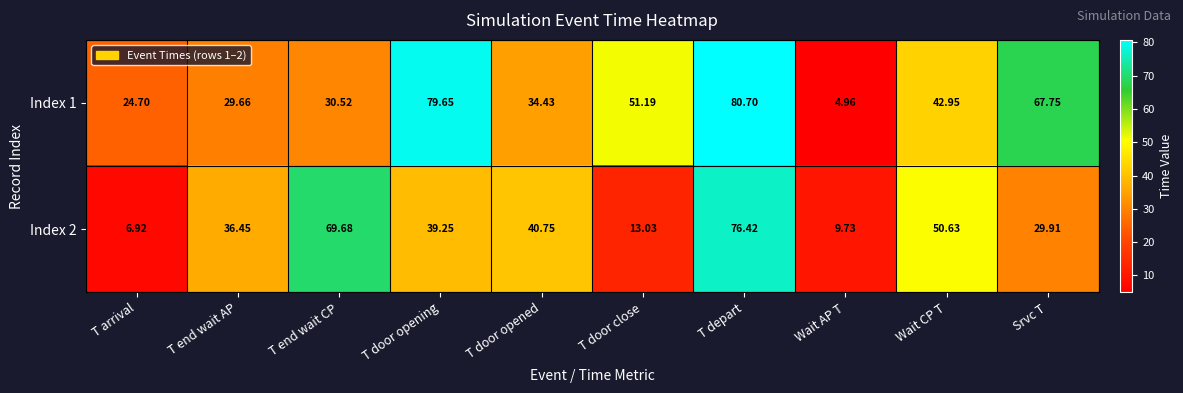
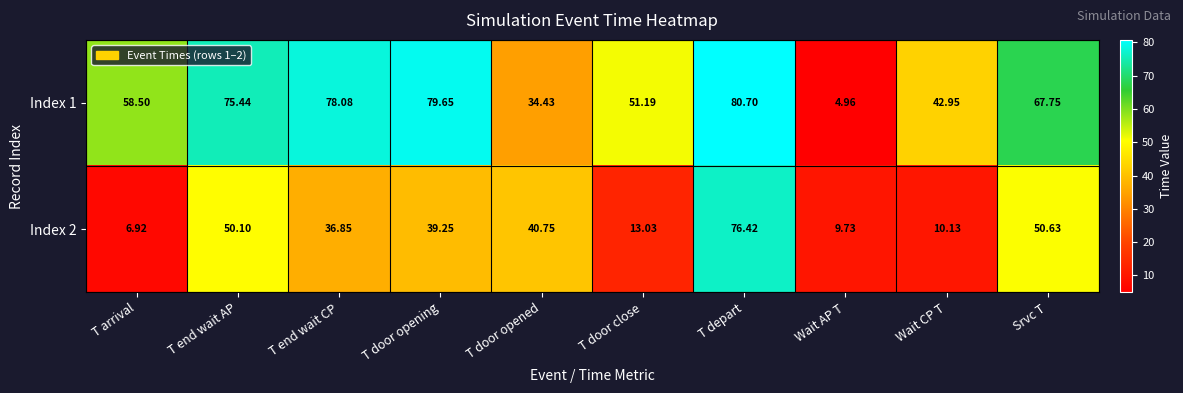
Index 1, T arrival: 24.70 -> 58.50
Index 1, T end wait AP: 29.66 -> 75.44
Index 1, T end wait CP: 30.52 -> 78.08
Index 2, T end wait AP: 36.45 -> 50.10
Index 2, T end wait CP: 69.68 -> 36.85
Index 2, Wait CP T: 50.63 -> 10.13
Index 2, Srvc T: 29.91 -> 50.63
